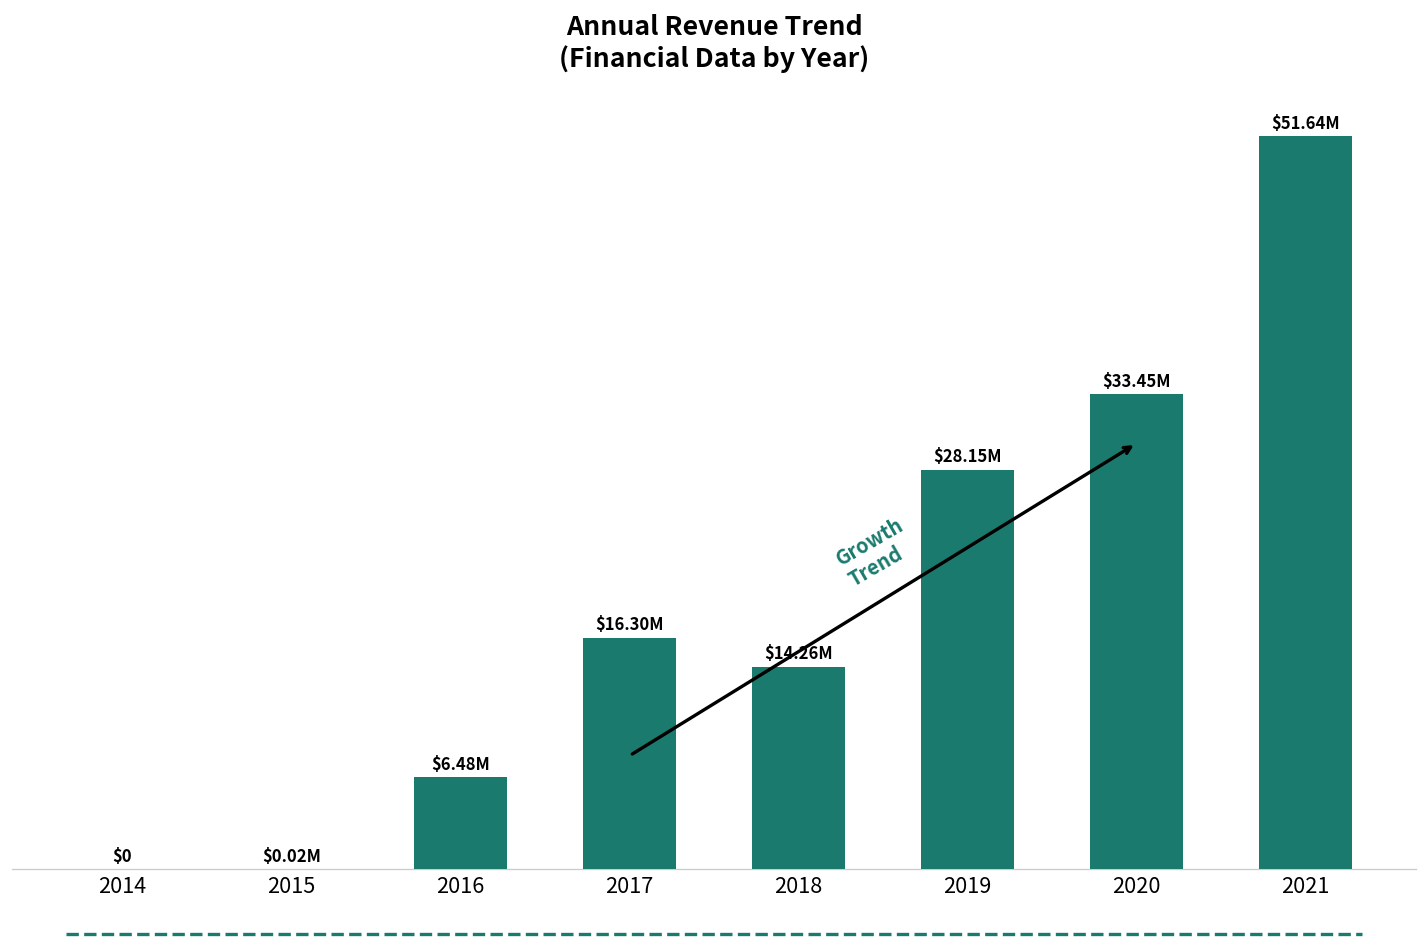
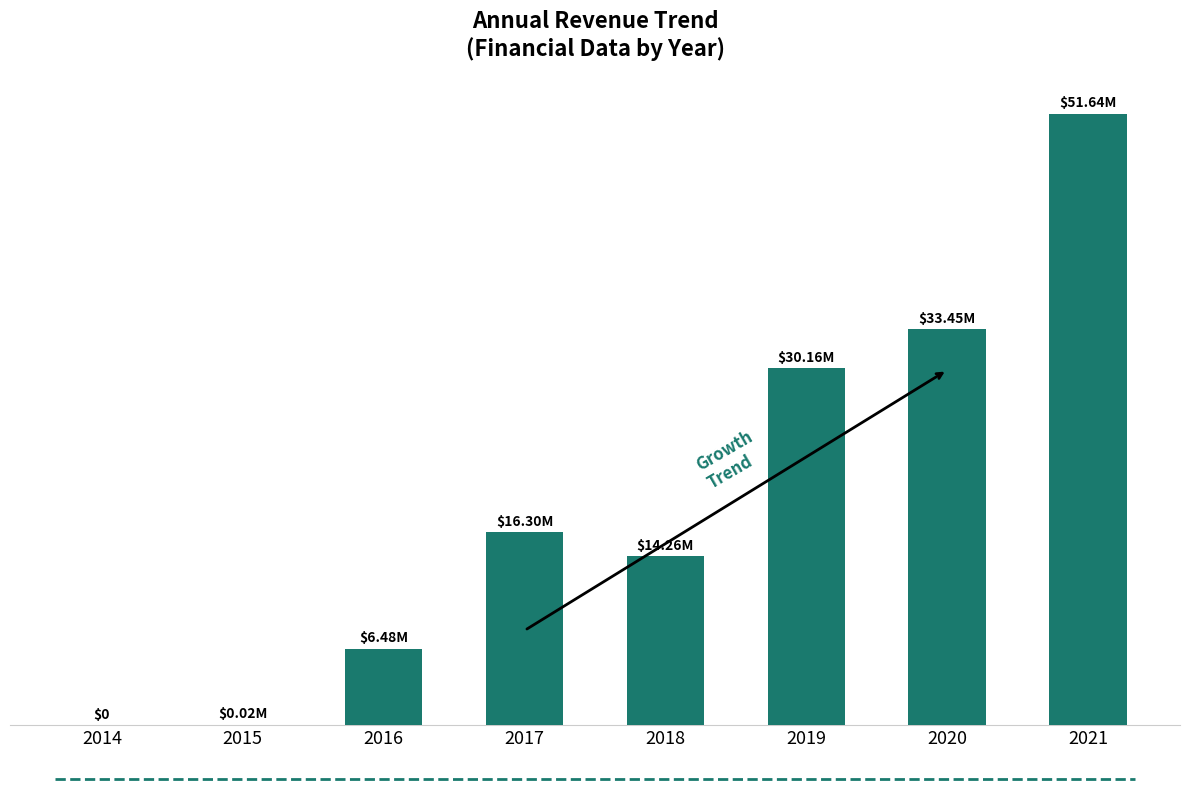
2019: $28.15M -> $30.16M
